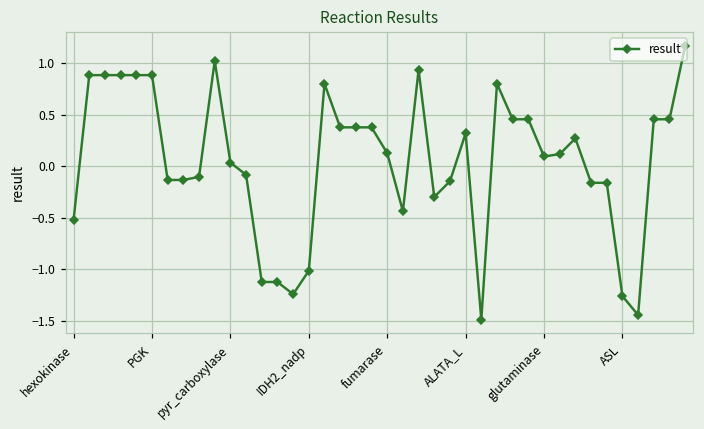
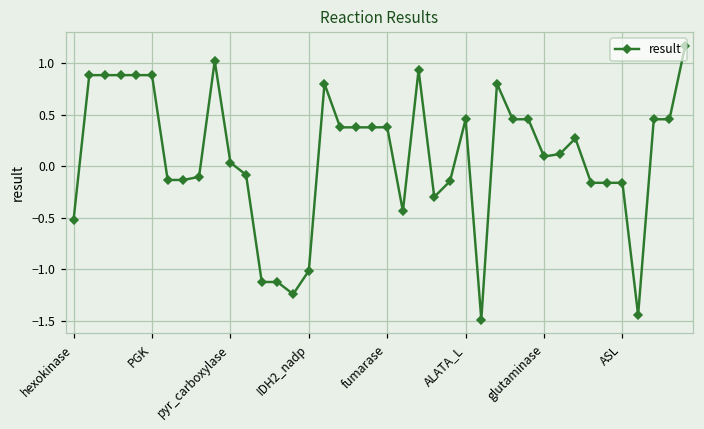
fumarase: 0.1 -> 0.4
ALATA_L: 0.3 -> 0.5
ASL: -1.3 -> -0.2
